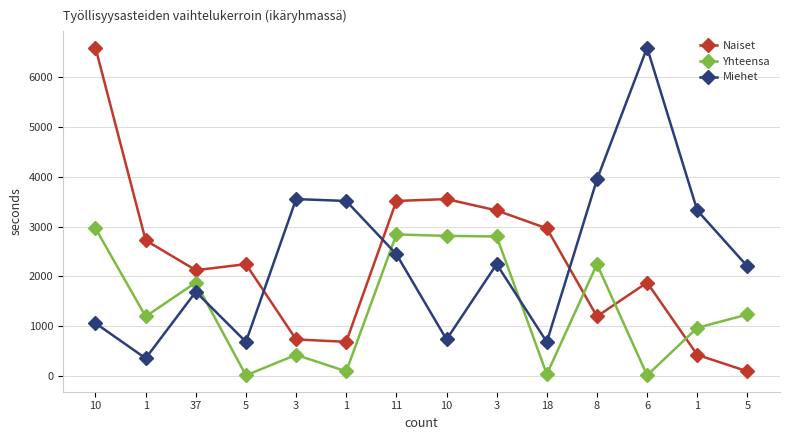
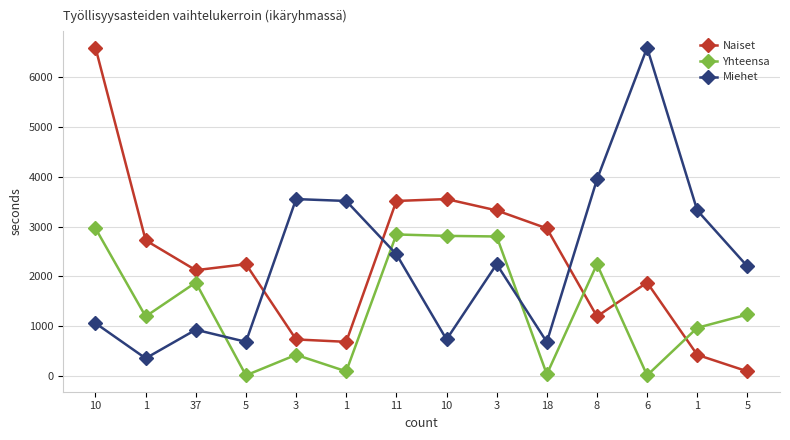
Miehet, 37: 1700 -> 900
